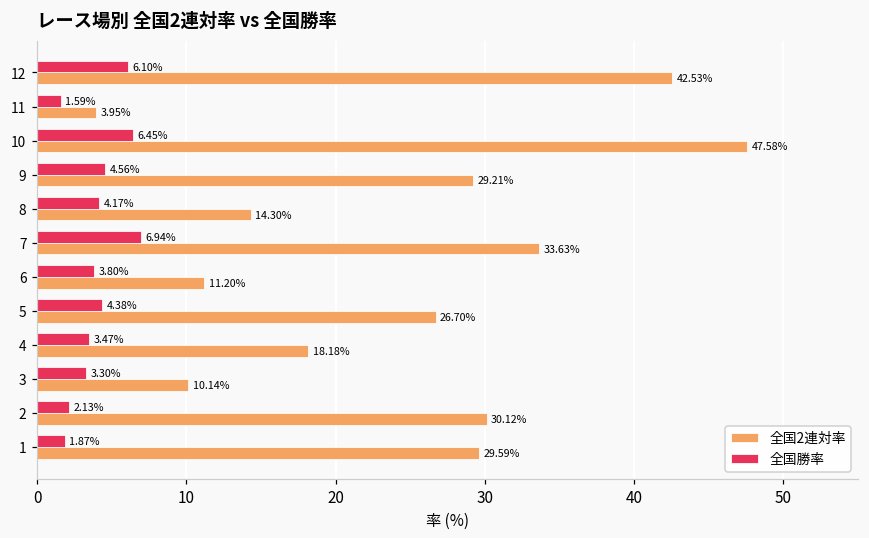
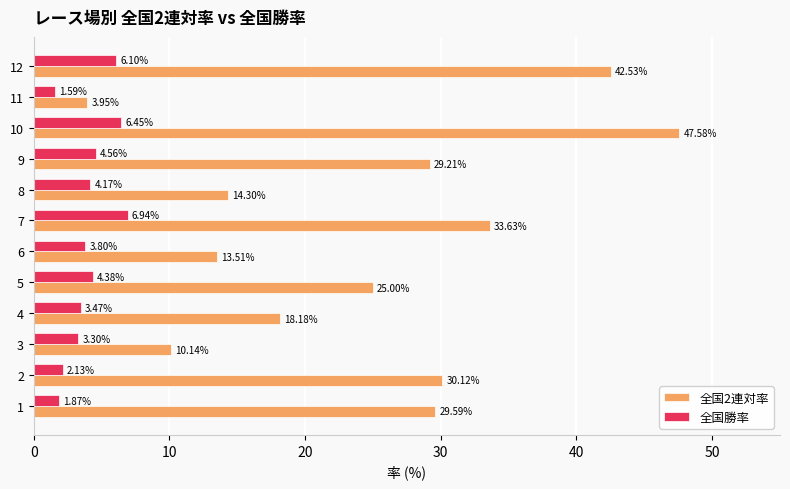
全国2連対率, 6: 11.20% -> 13.51%
全国2連対率, 5: 26.70% -> 25.00%
